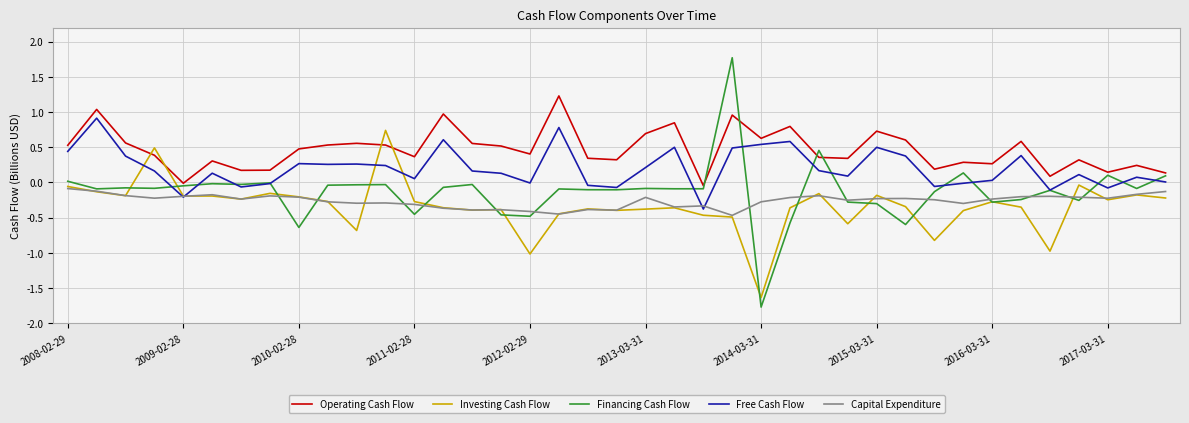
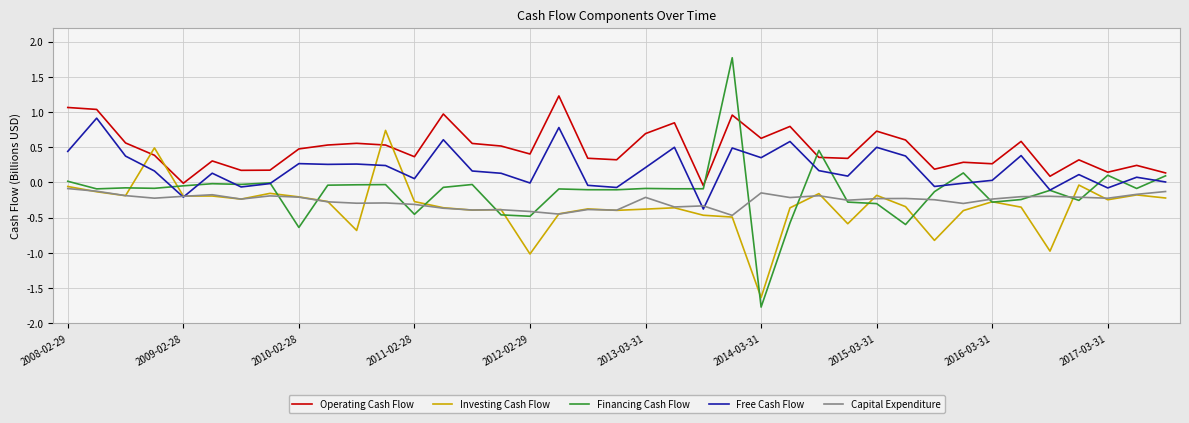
Operating Cash Flow, 2008-02-29: 0.5 -> 1.1
Free Cash Flow, 2014-03-31: 0.5 -> 0.4
Capital Expenditure, 2014-03-31: -0.3 -> -0.1
